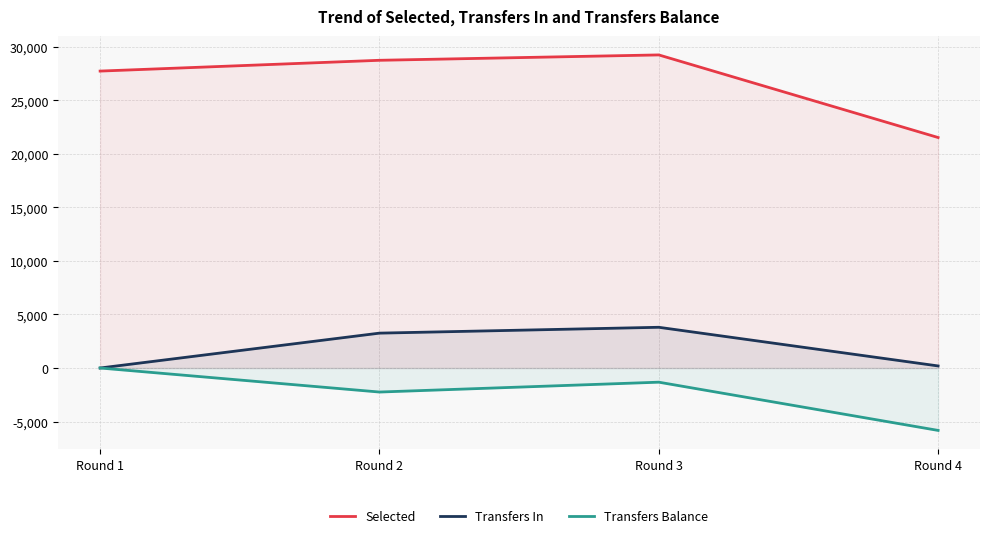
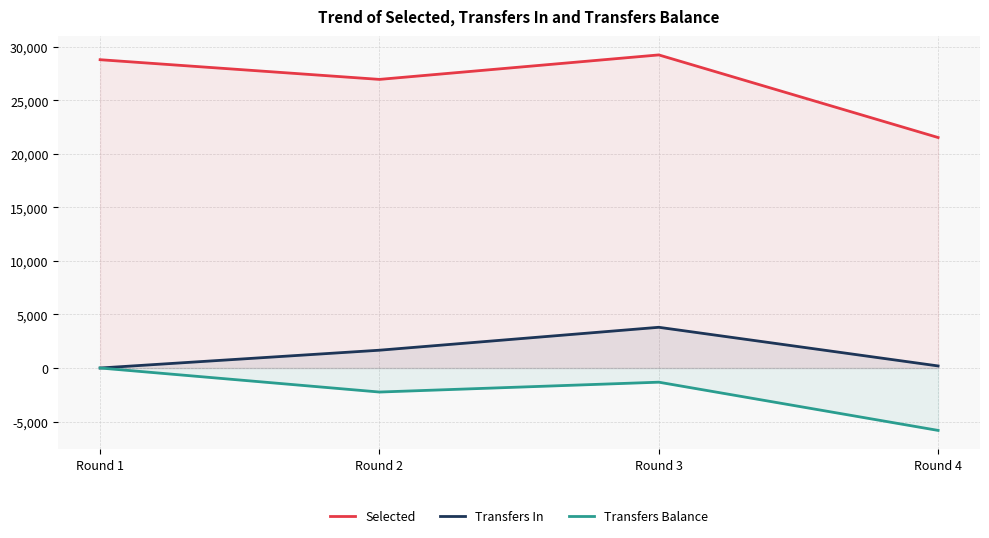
Selected, Round 1: 27,700 -> 28,800
Selected, Round 2: 28,700 -> 27,000
Transfers In, Round 2: 3,300 -> 1,700
